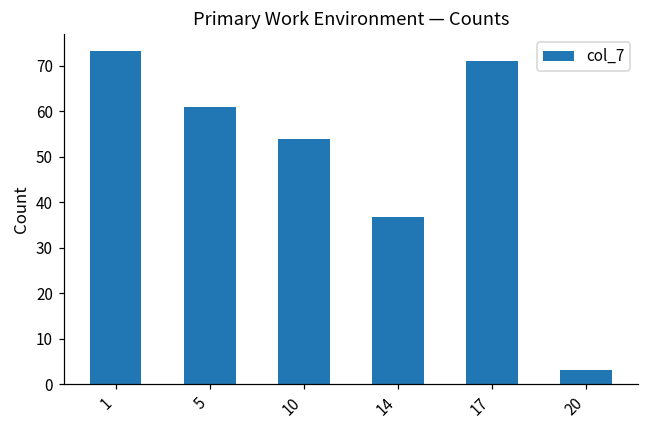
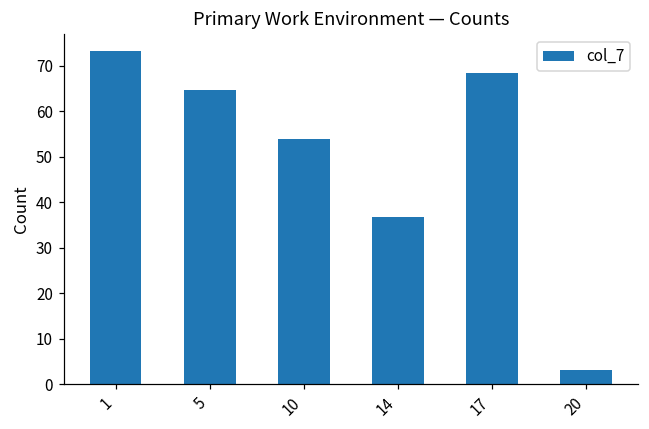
5: 61 -> 65
17: 71 -> 69
